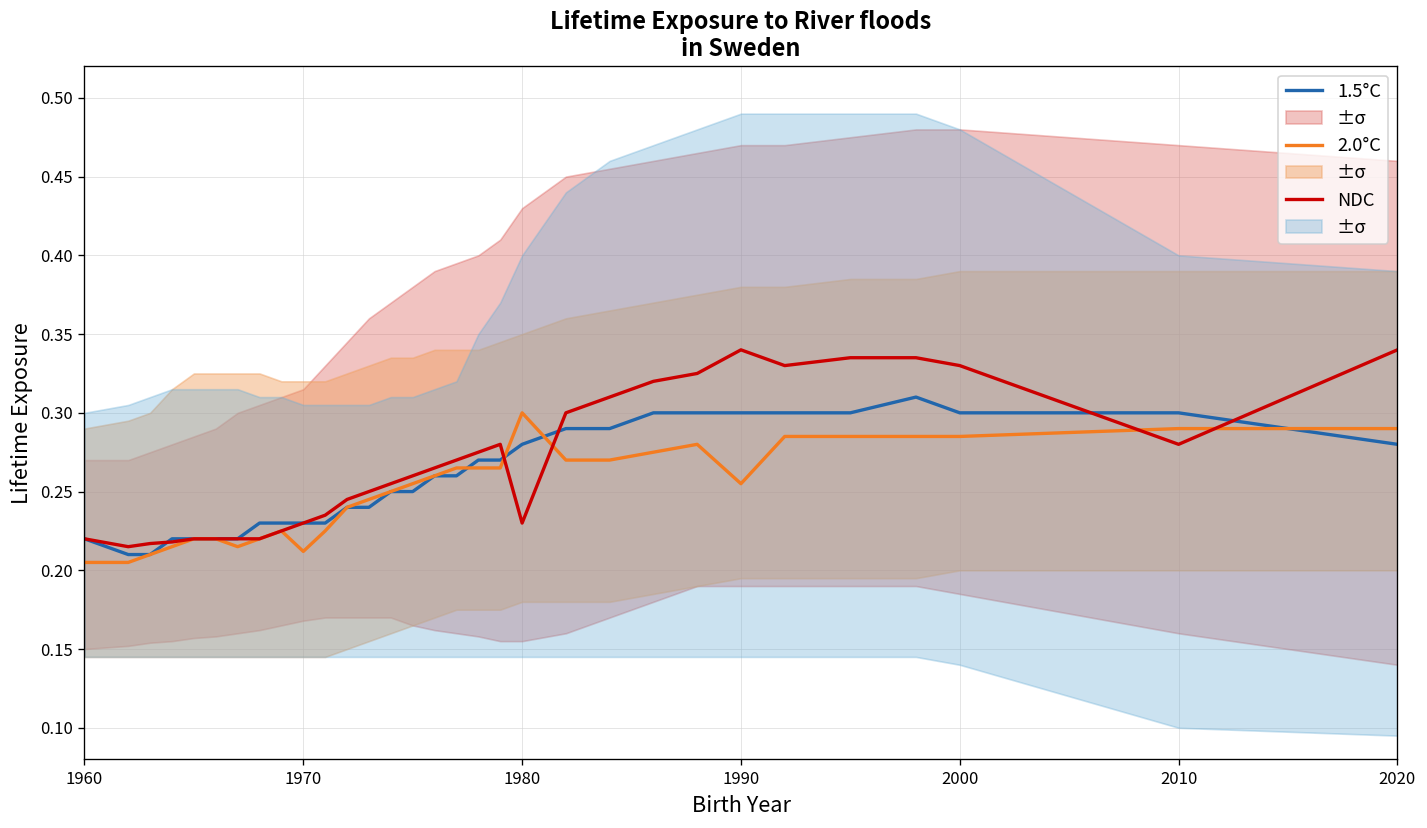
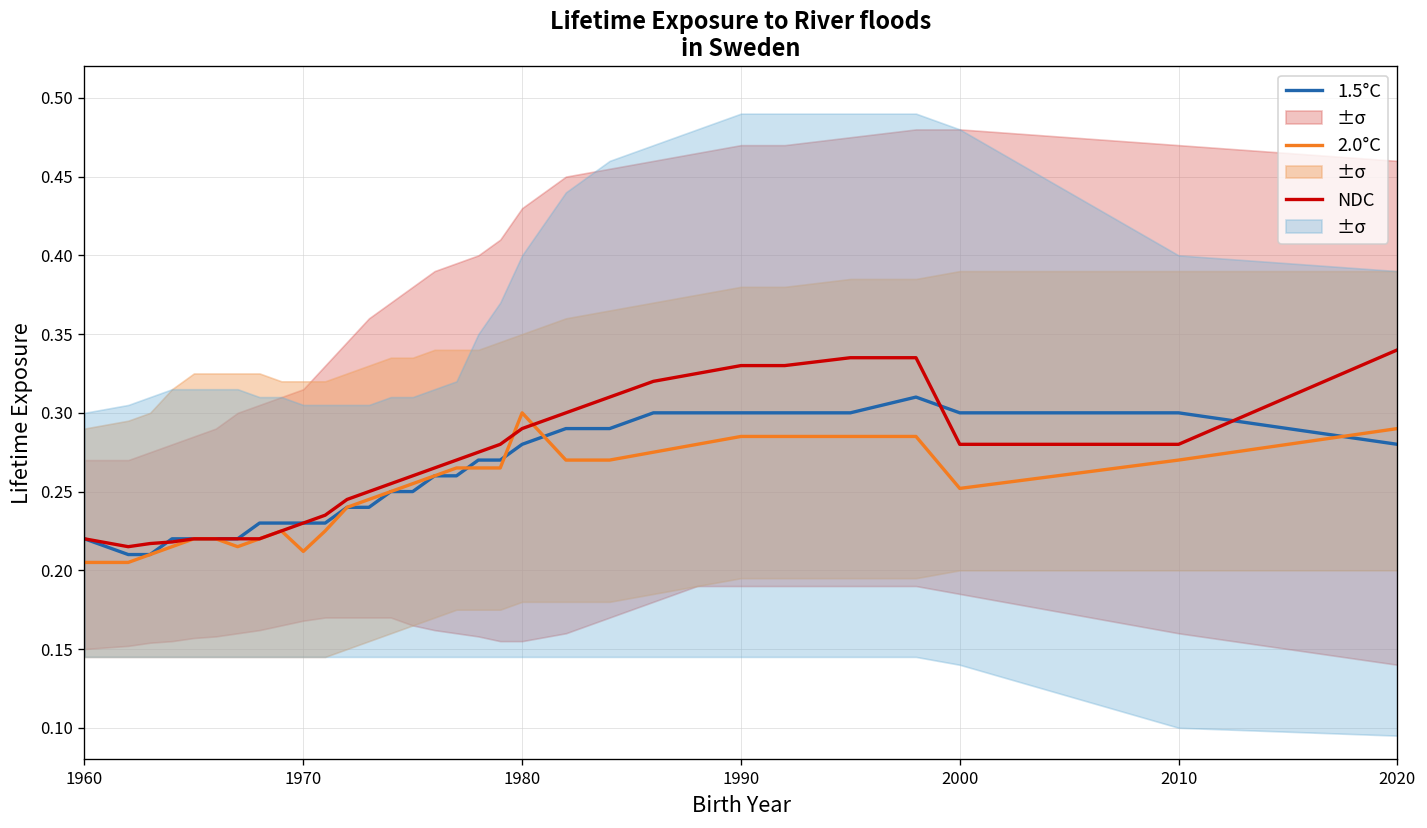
NDC, 1980: 0.23 -> 0.29
2.0°C, 1990: 0.255 -> 0.285
NDC, 1990: 0.34 -> 0.33
2.0°C, 2000: 0.285 -> 0.252
NDC, 2000: 0.33 -> 0.28
2.0°C, 2010: 0.29 -> 0.27
